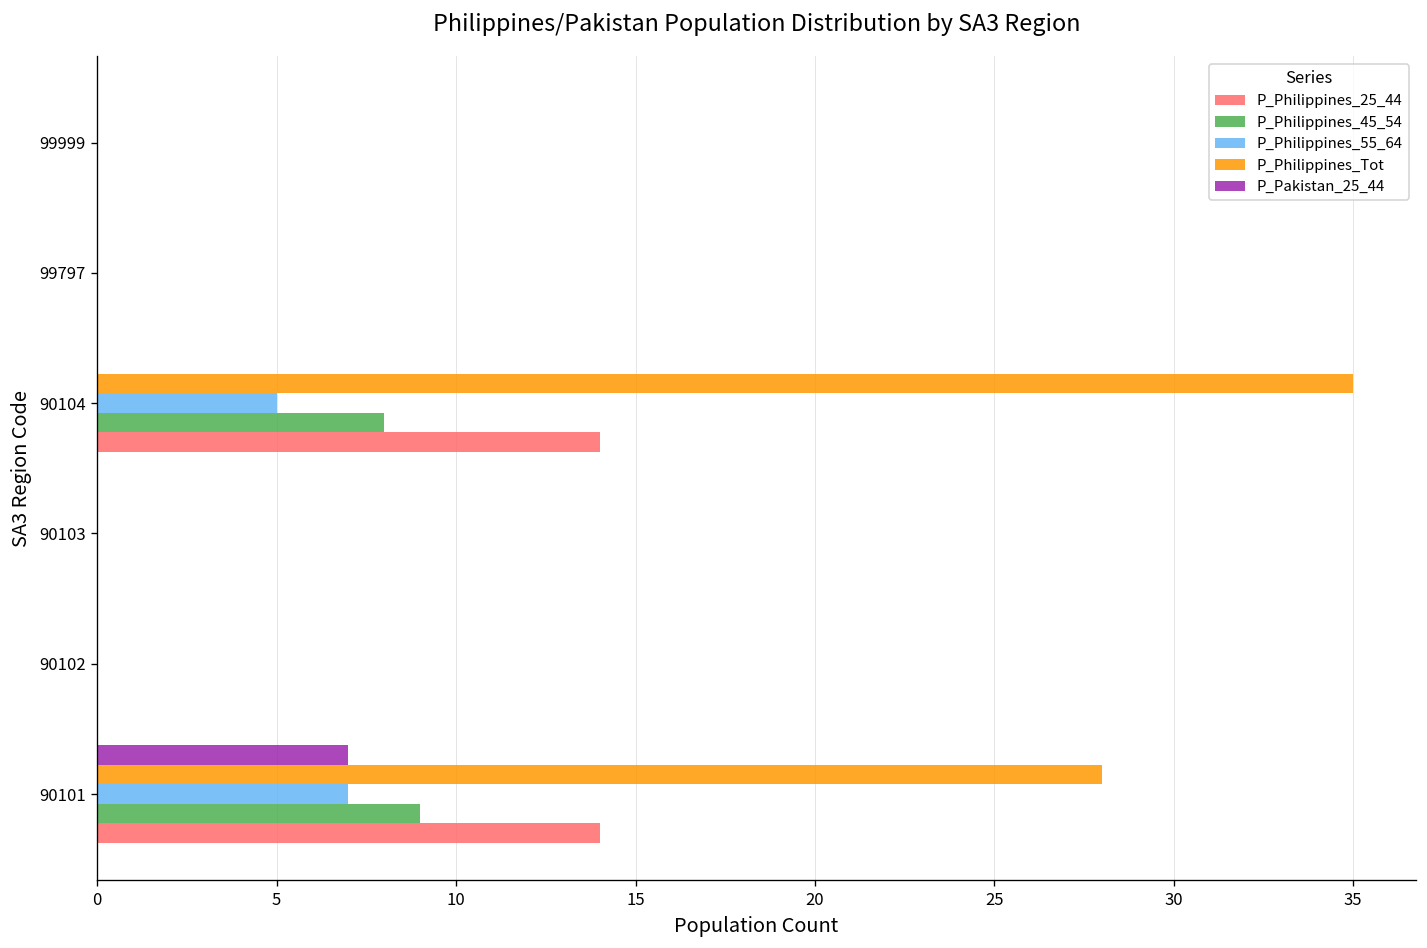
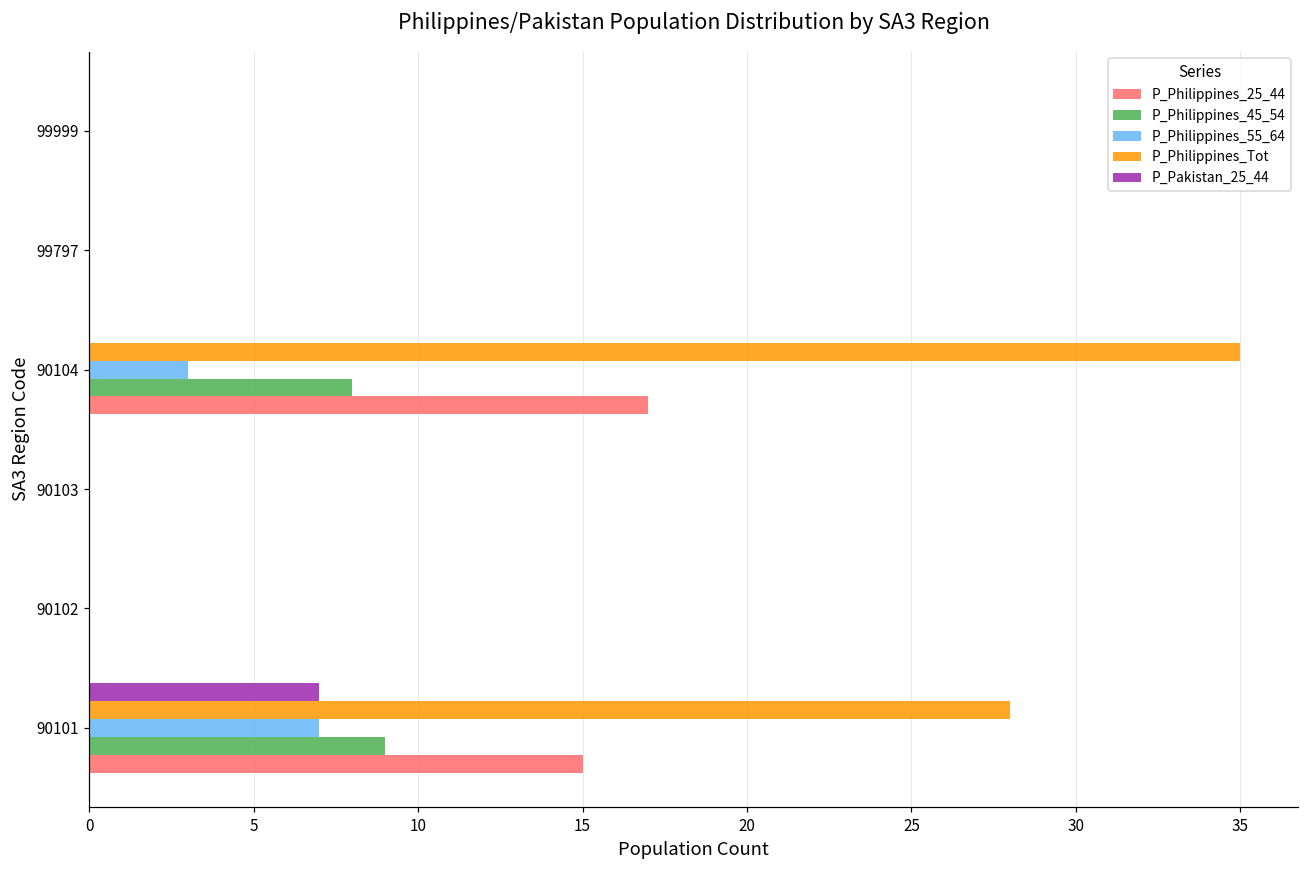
P_Philippines_55_64, 90104: 5 -> 3
P_Philippines_25_44, 90104: 14 -> 17
P_Philippines_25_44, 90101: 14 -> 15
